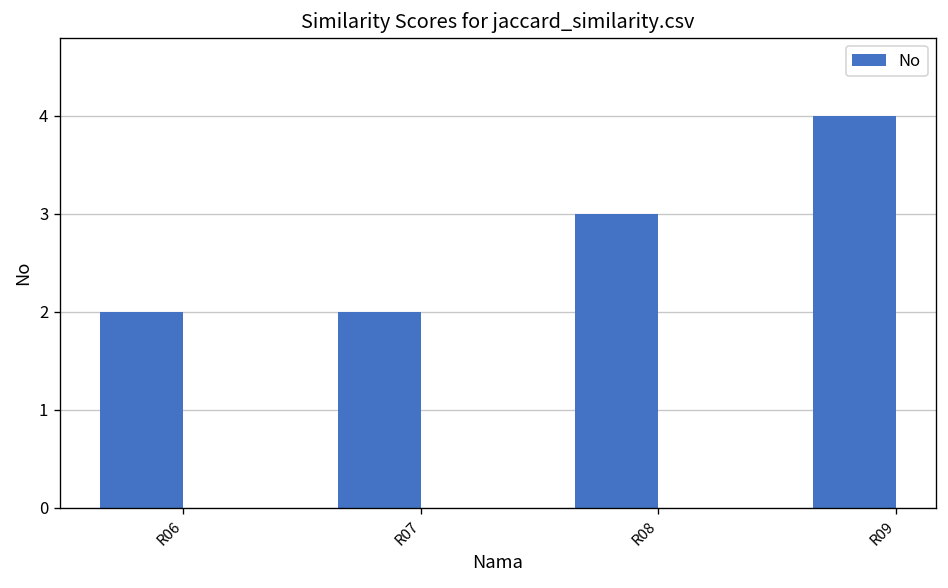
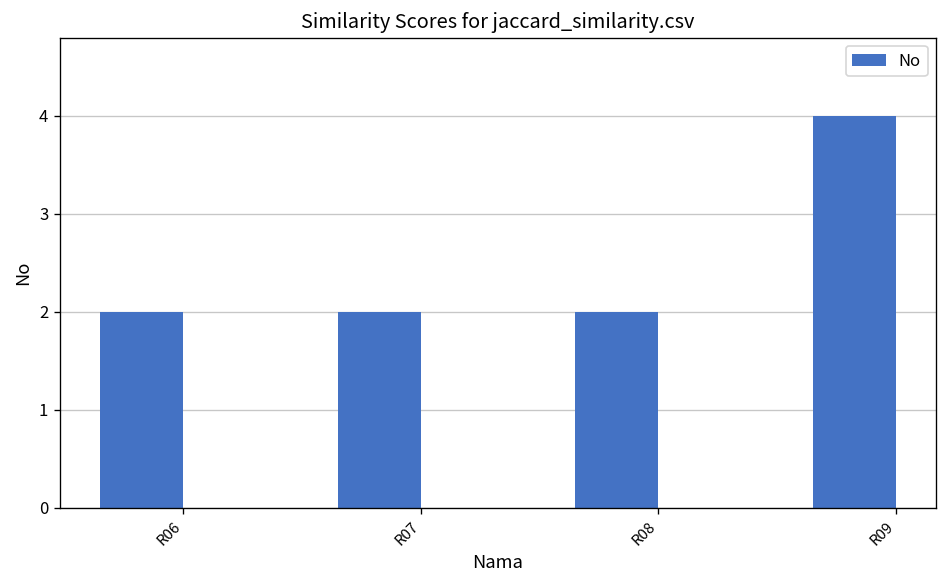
R08: 3 -> 2
